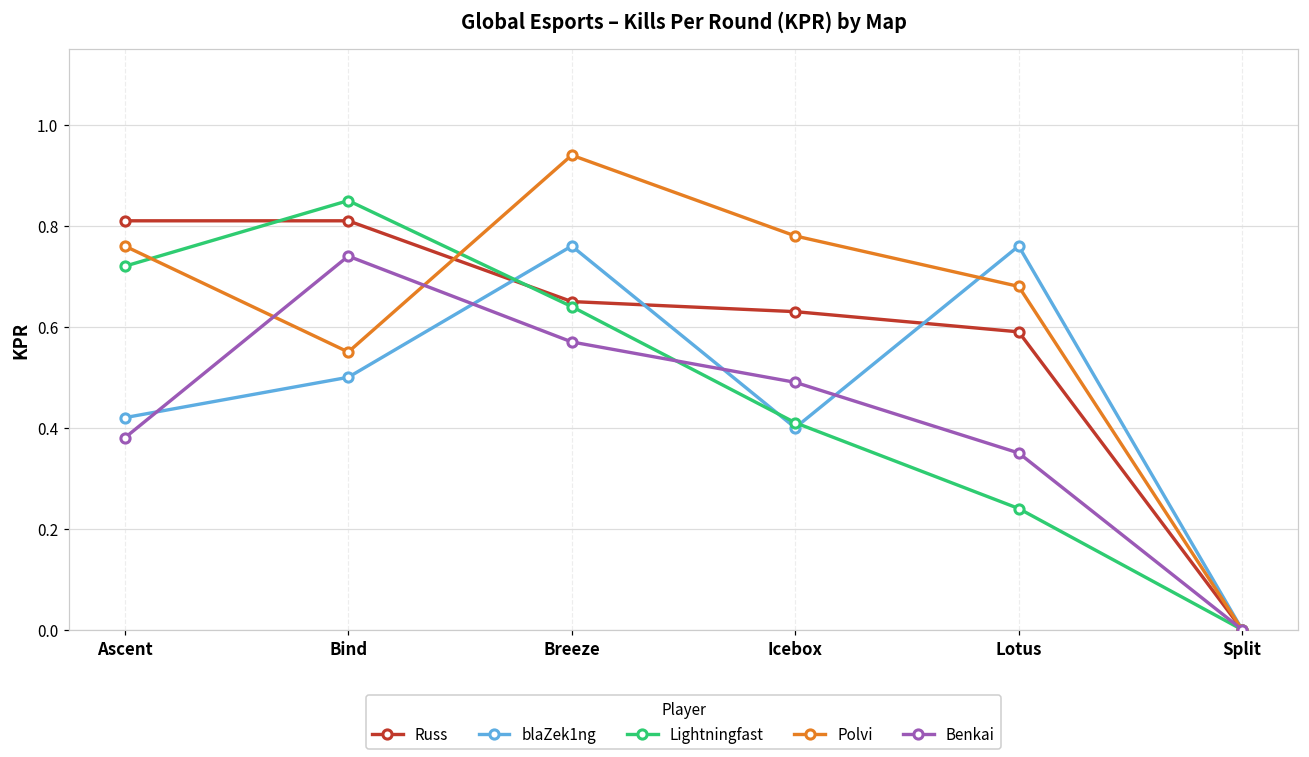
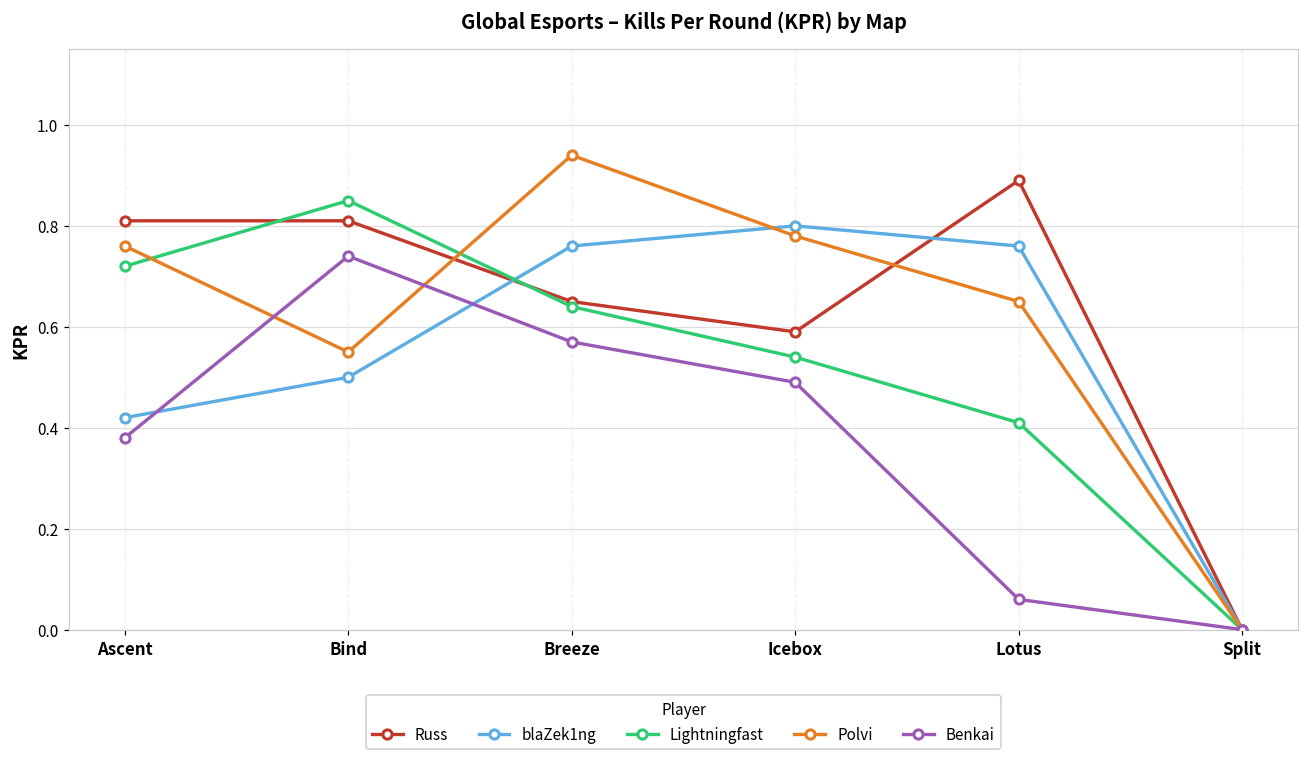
Russ, Icebox: 0.63 -> 0.59
blaZek1ng, Icebox: 0.4 -> 0.8
Lightningfast, Icebox: 0.41 -> 0.54
Russ, Lotus: 0.59 -> 0.89
Lightningfast, Lotus: 0.24 -> 0.41
Polvi, Lotus: 0.68 -> 0.65
Benkai, Lotus: 0.35 -> 0.06
